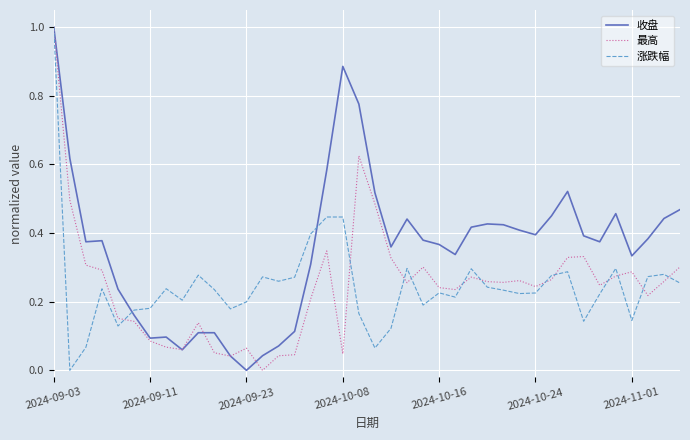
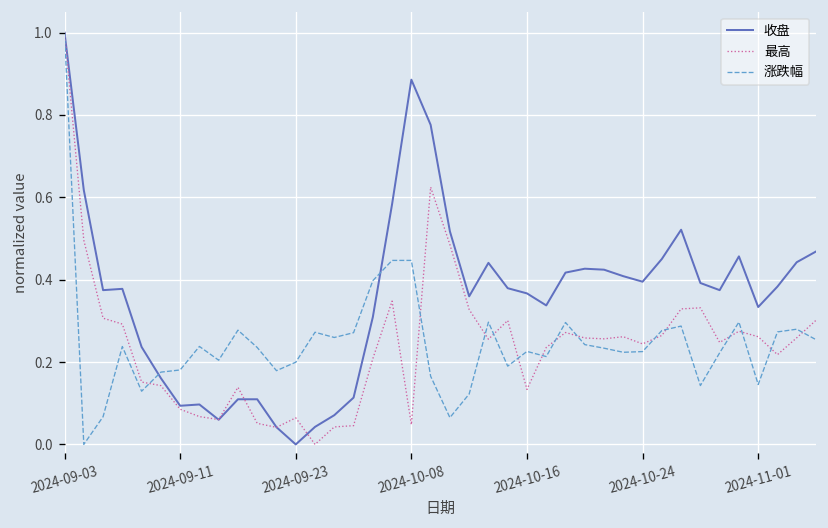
最高, 2024-10-16: 0.24 -> 0.13
最高, 2024-11-01: 0.29 -> 0.26
